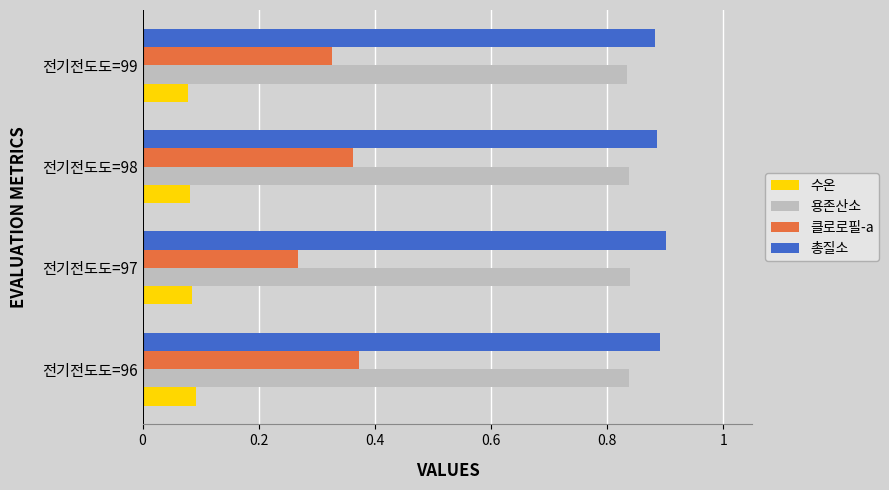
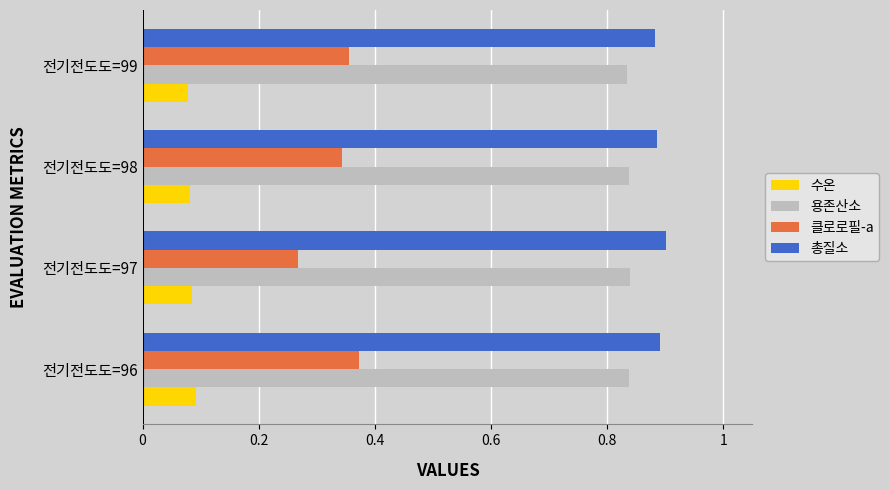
클로로필-a, 전기전도도=99: 0.33 -> 0.36
클로로필-a, 전기전도도=98: 0.36 -> 0.34
